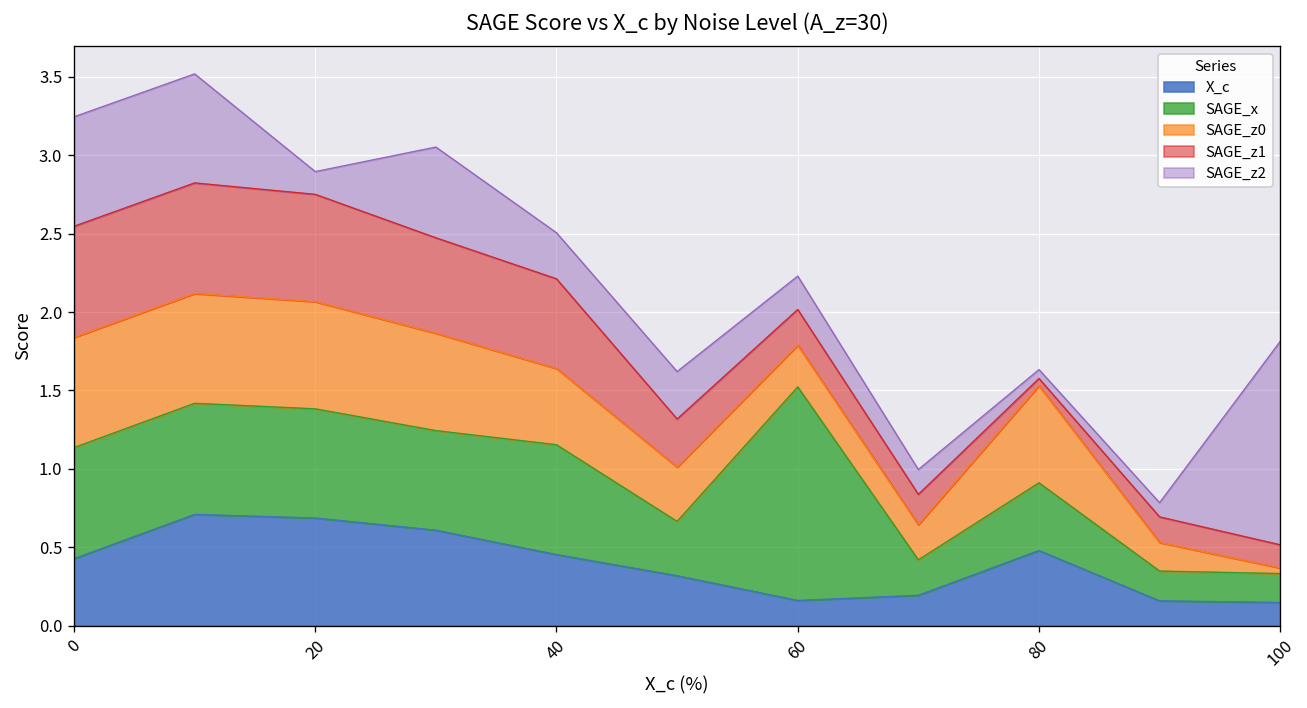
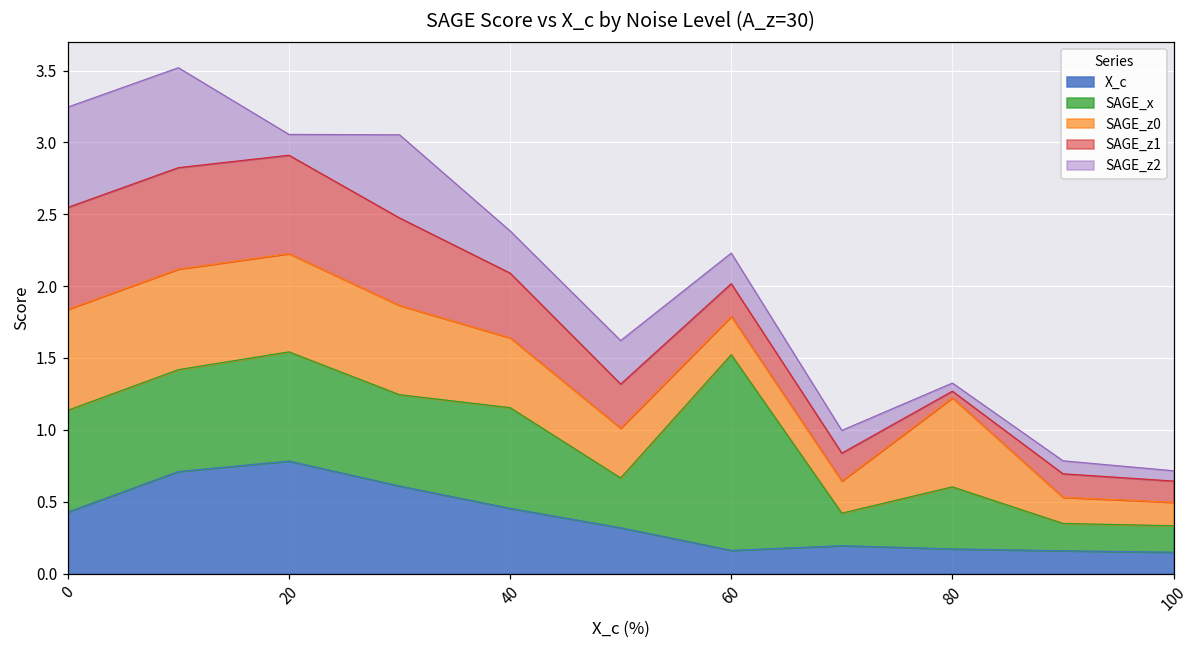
X_c, 20: 0.69 -> 0.78
SAGE_x, 20: 0.70 -> 0.76
SAGE_z1, 40: 0.57 -> 0.45
X_c, 80: 0.48 -> 0.17
SAGE_z0, 100: 0.04 -> 0.16
SAGE_z2, 100: 1.30 -> 0.07
